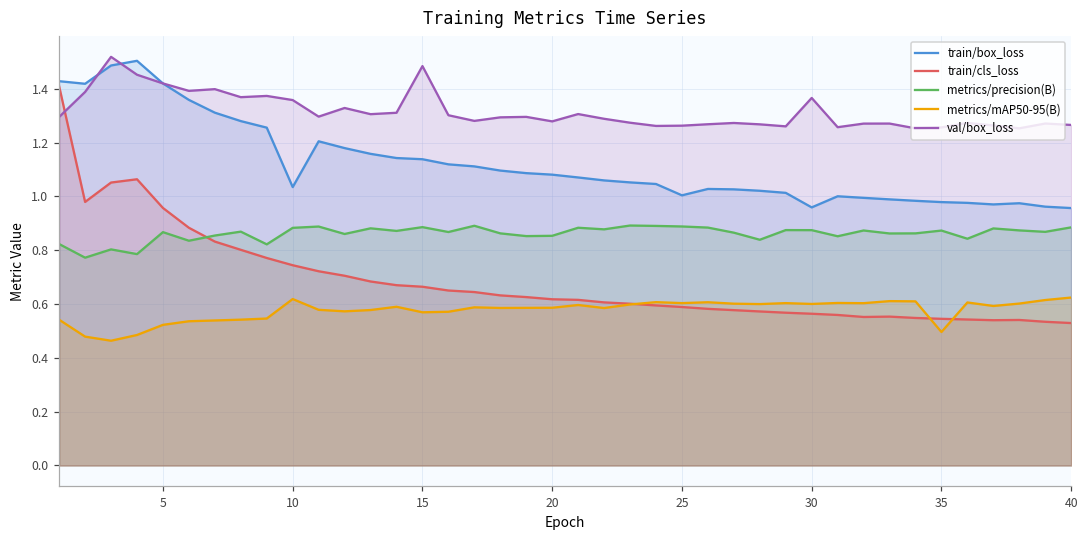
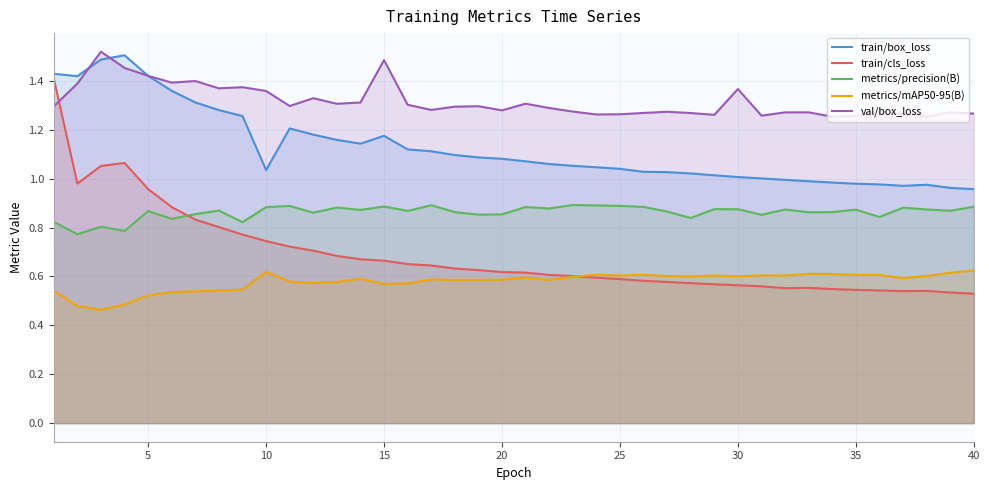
train/box_loss, 15: 1.14 -> 1.18
train/box_loss, 25: 1.00 -> 1.04
train/box_loss, 30: 0.96 -> 1.01
metrics/mAP50-95(B), 35: 0.50 -> 0.61
